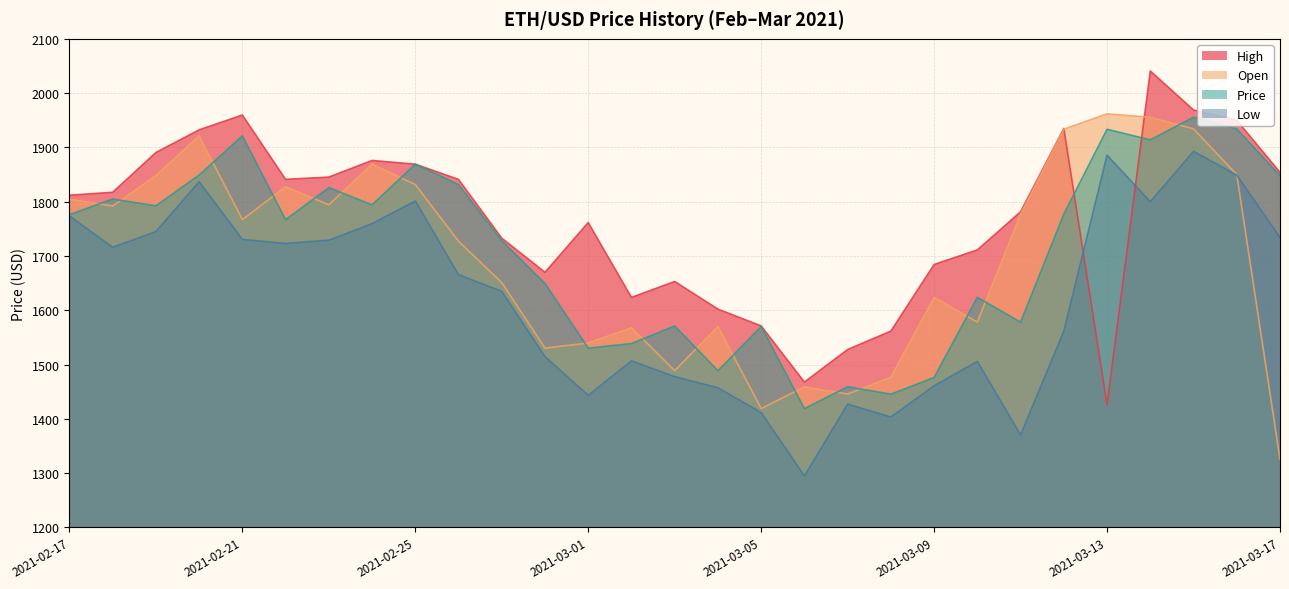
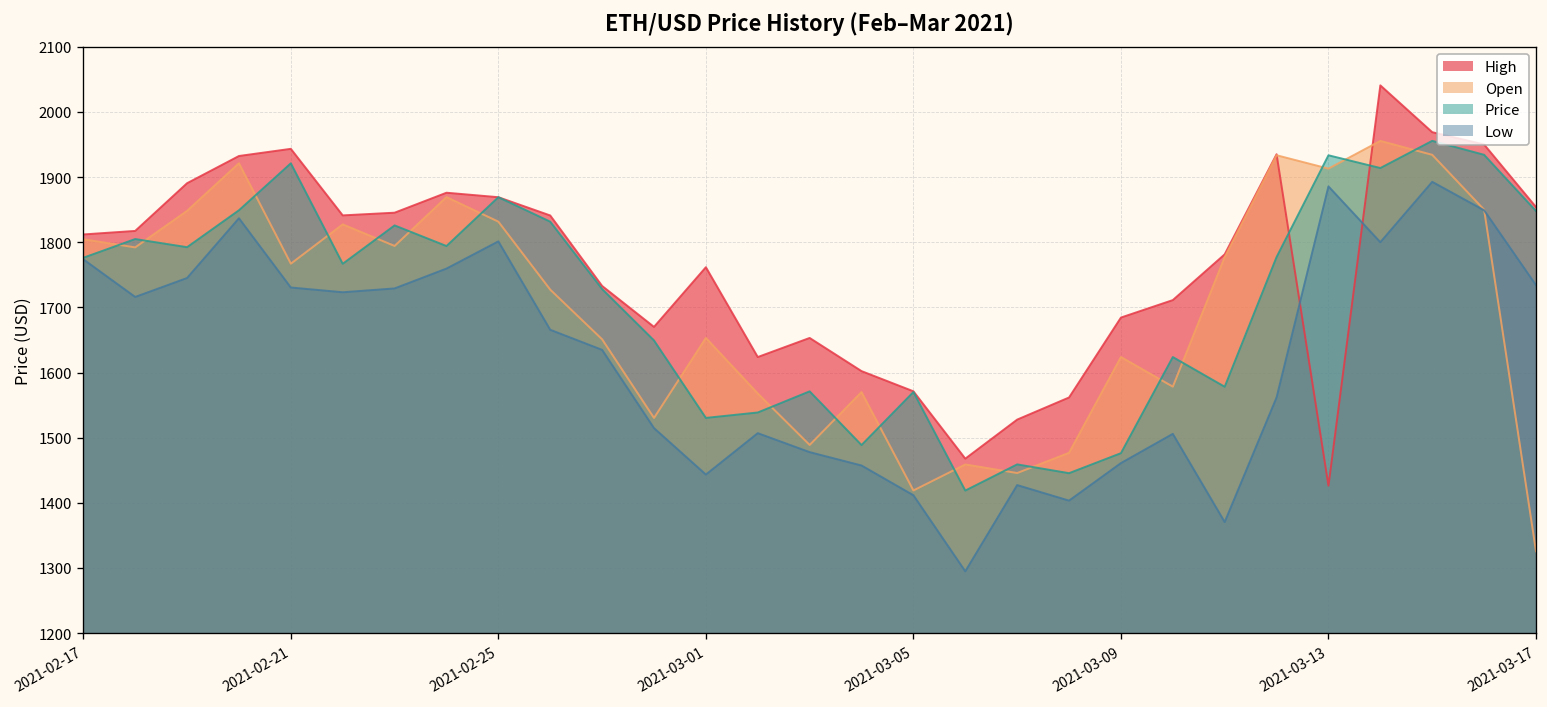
High, 2021-02-21: 1960 -> 1940
Open, 2021-03-01: 1540 -> 1650
Open, 2021-03-13: 1960 -> 1910
